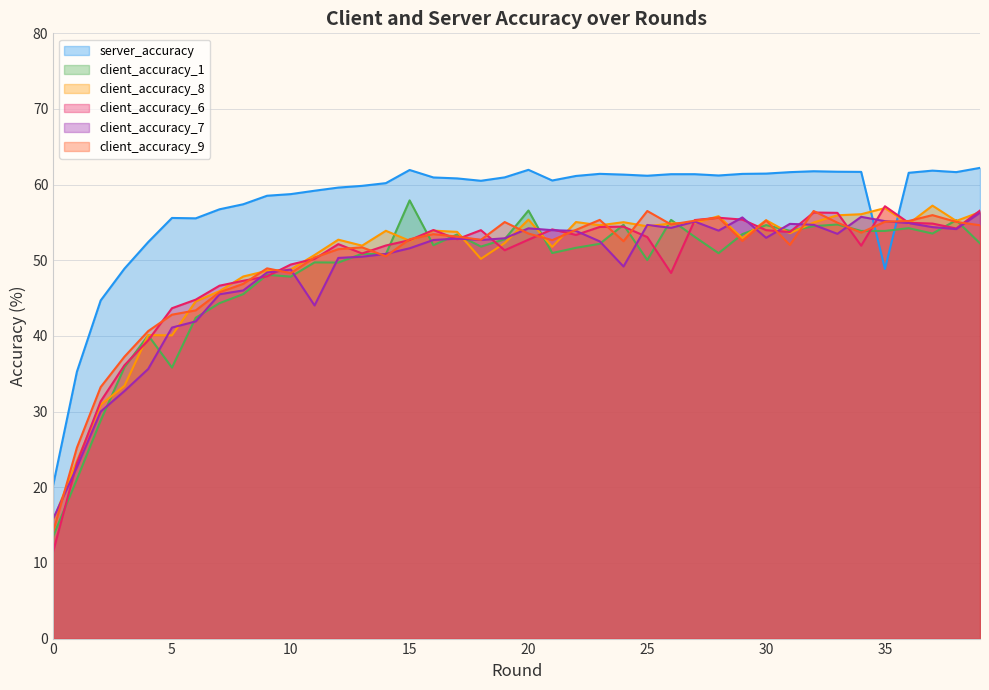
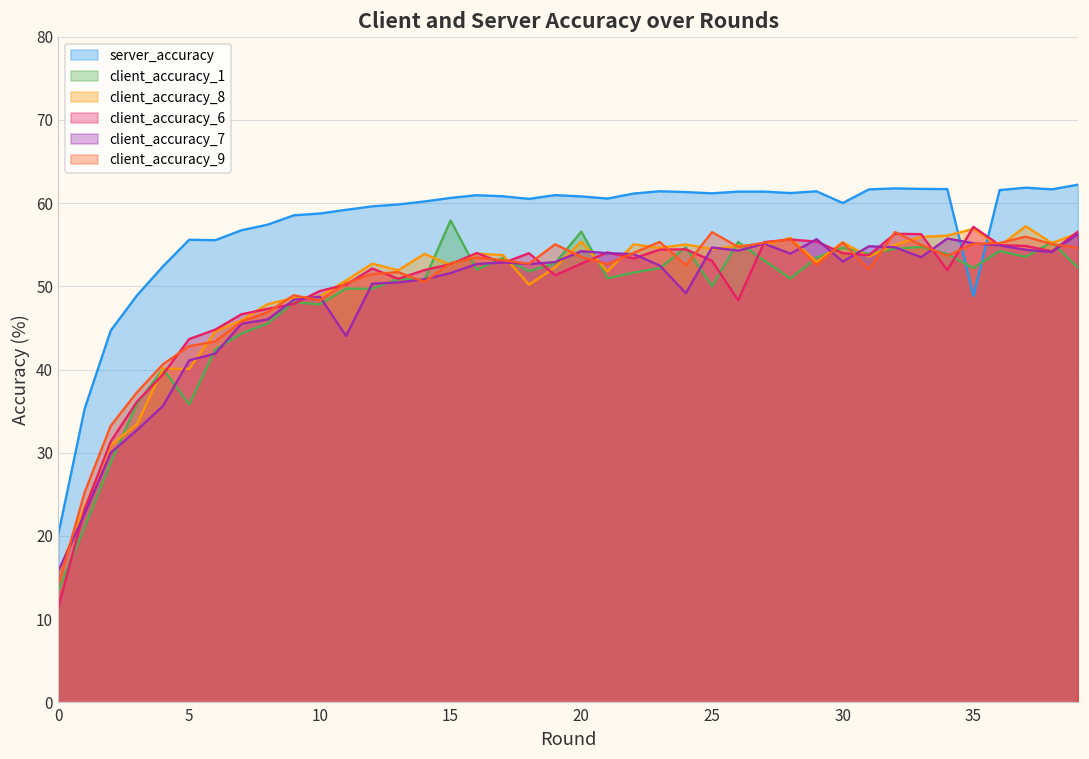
server_accuracy, 15: 62 -> 61
server_accuracy, 20: 62 -> 61
server_accuracy, 30: 61 -> 60
client_accuracy_1, 35: 54 -> 52
